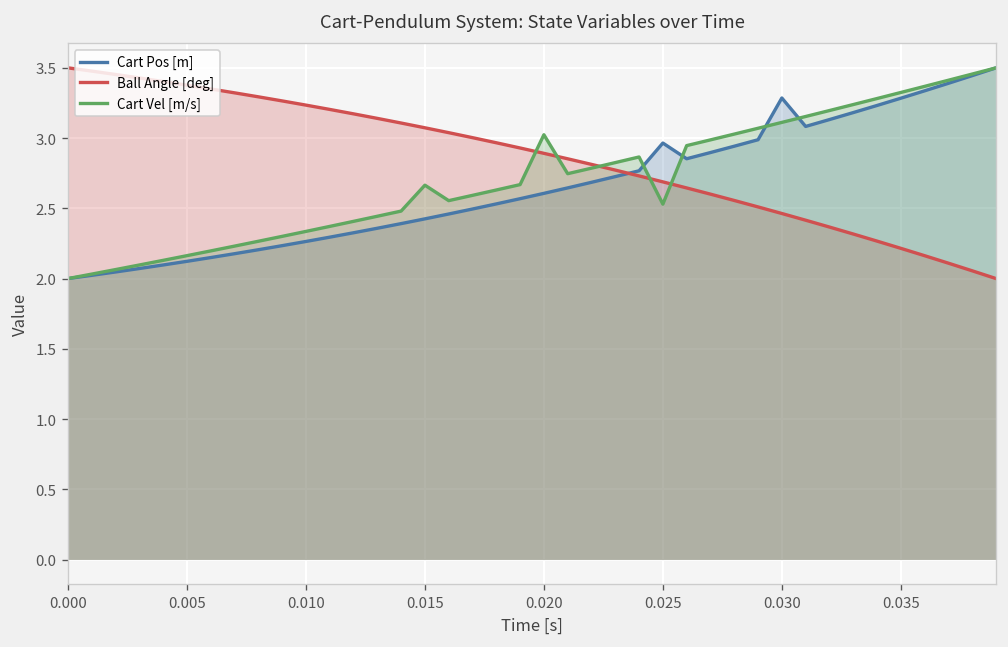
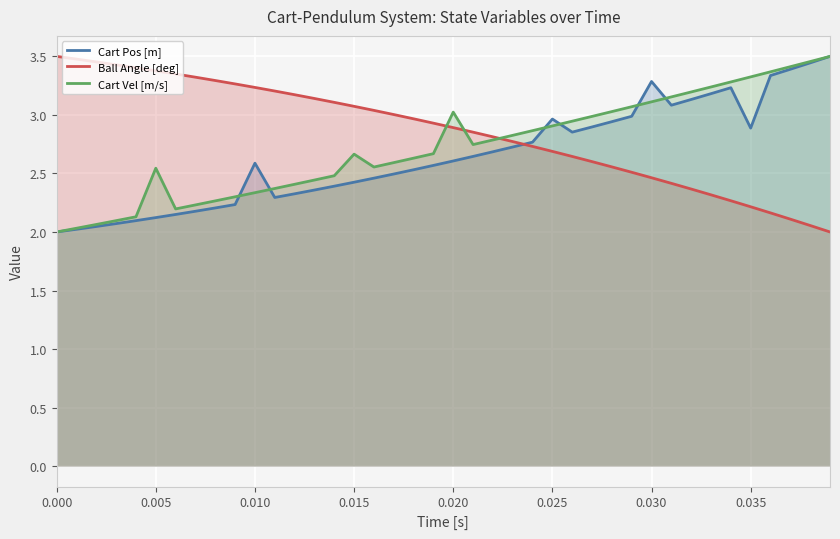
Cart Vel [m/s], 0.005: 2.16 -> 2.54
Cart Pos [m], 0.010: 2.26 -> 2.59
Cart Vel [m/s], 0.025: 2.53 -> 2.91
Cart Pos [m], 0.035: 3.28 -> 2.89
